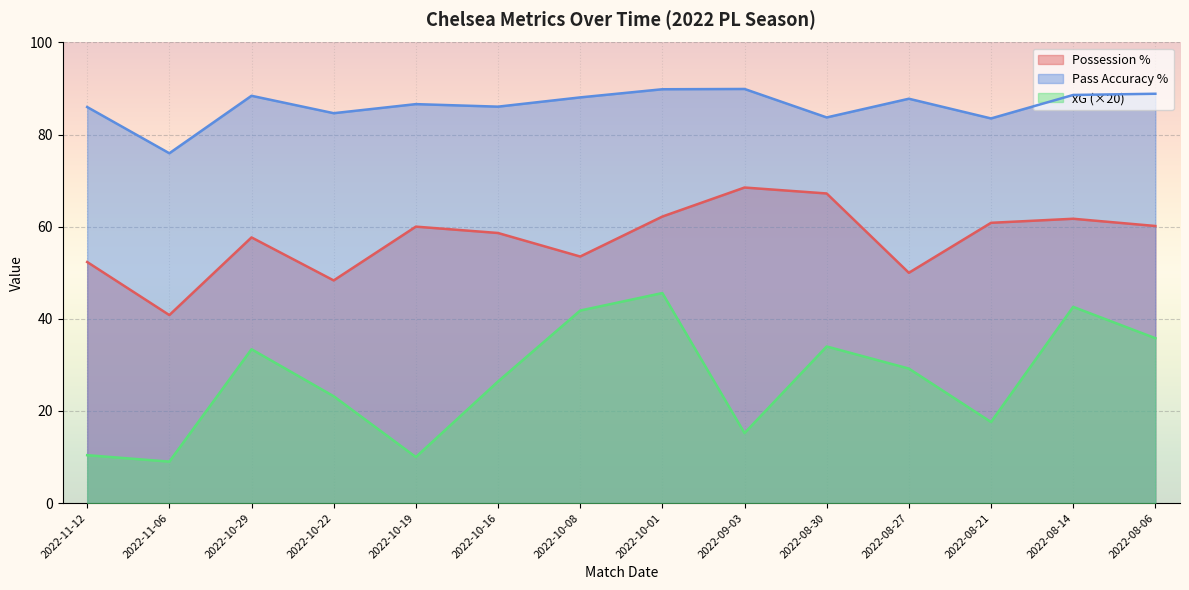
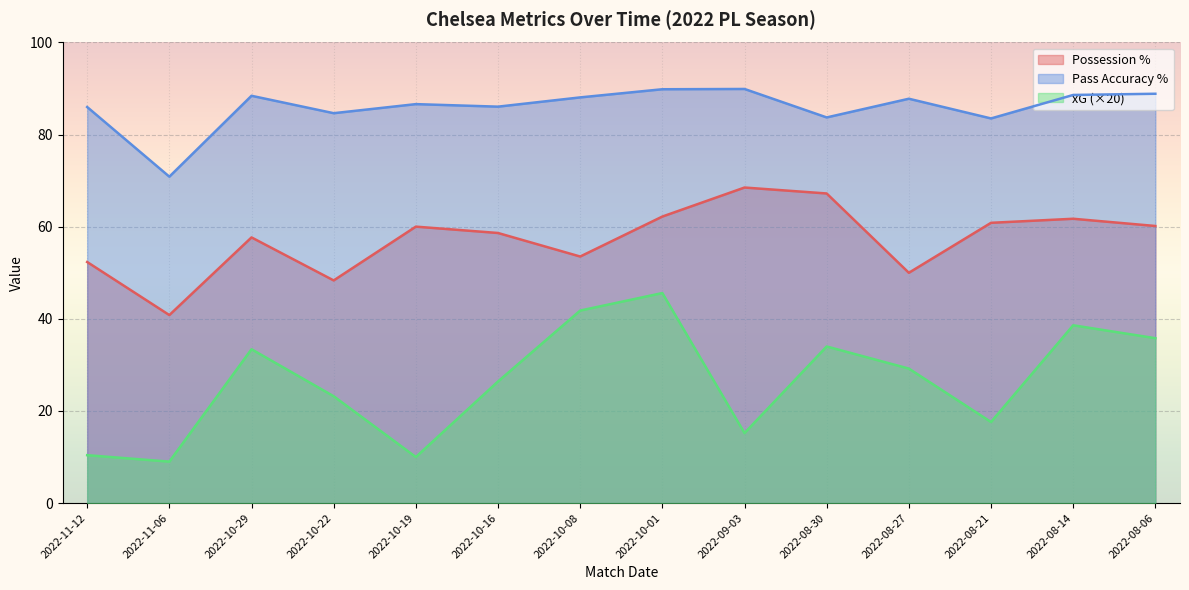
Pass Accuracy %, 2022-11-06: 76 -> 71
xG (×20), 2022-08-14: 43 -> 39
